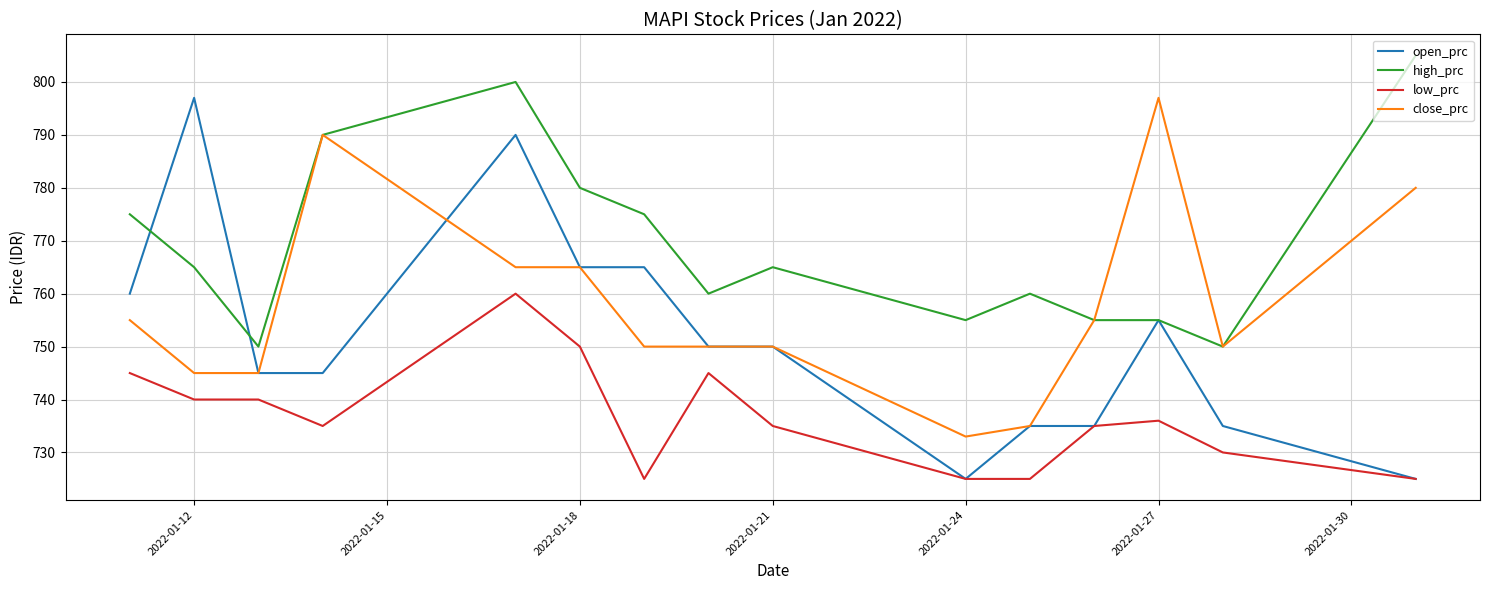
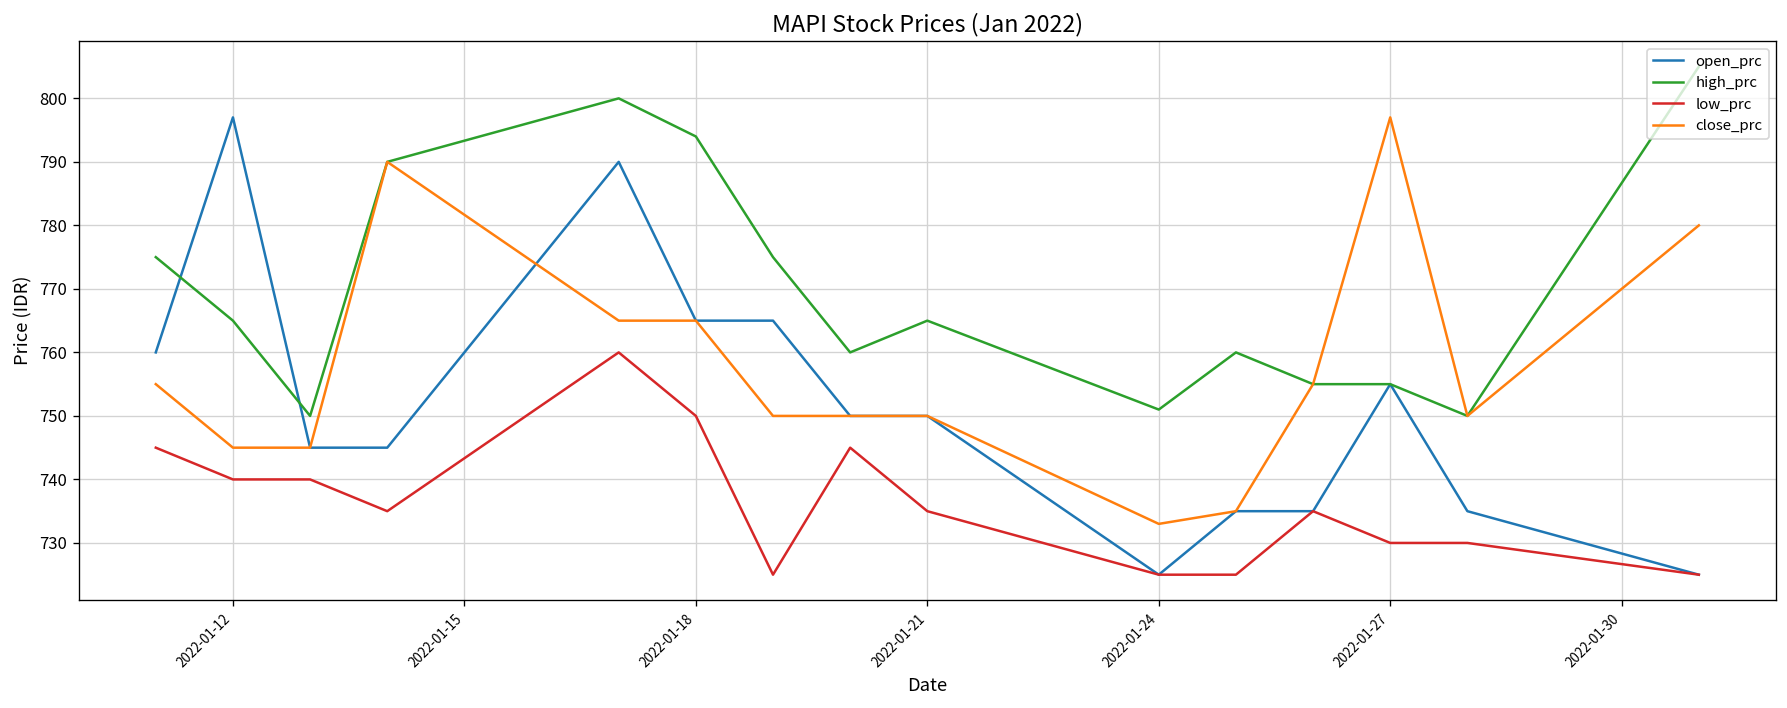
high_prc, 2022-01-18: 780 -> 794
high_prc, 2022-01-24: 755 -> 751
low_prc, 2022-01-27: 736 -> 730
